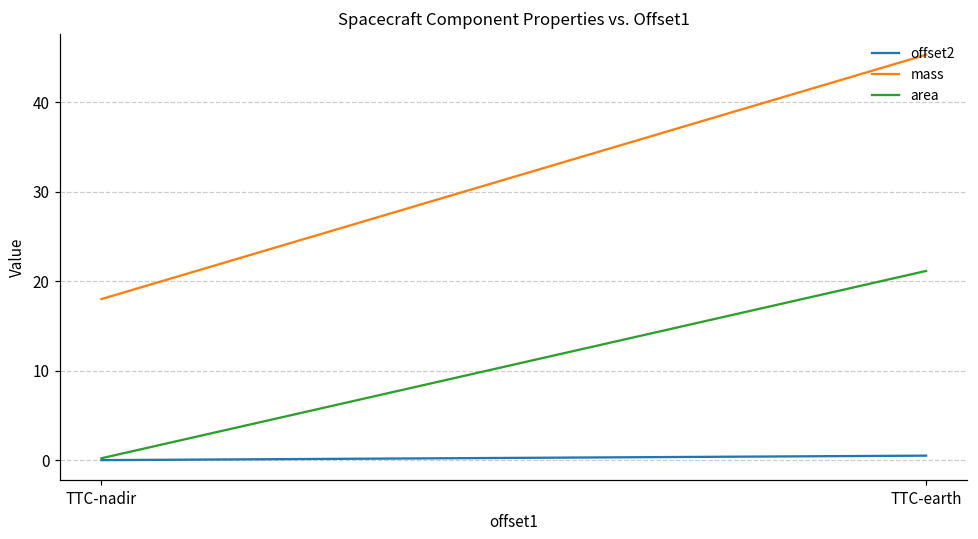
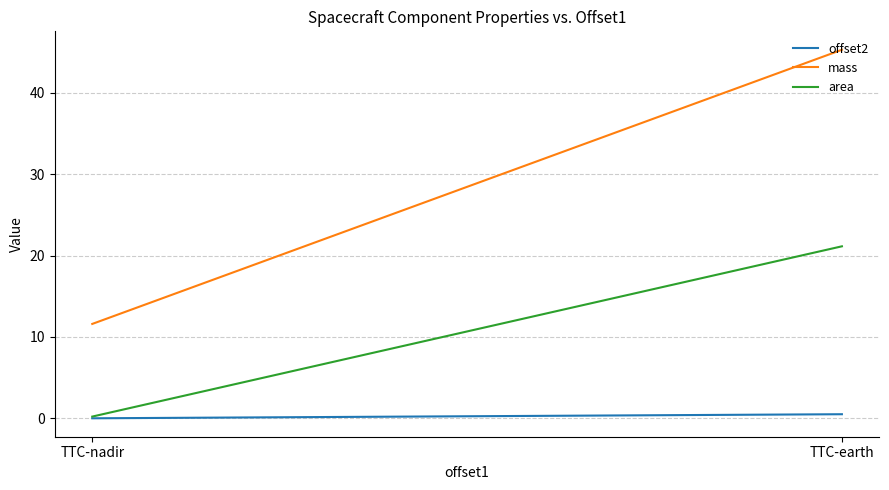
mass, TTC-nadir: 18 -> 12
